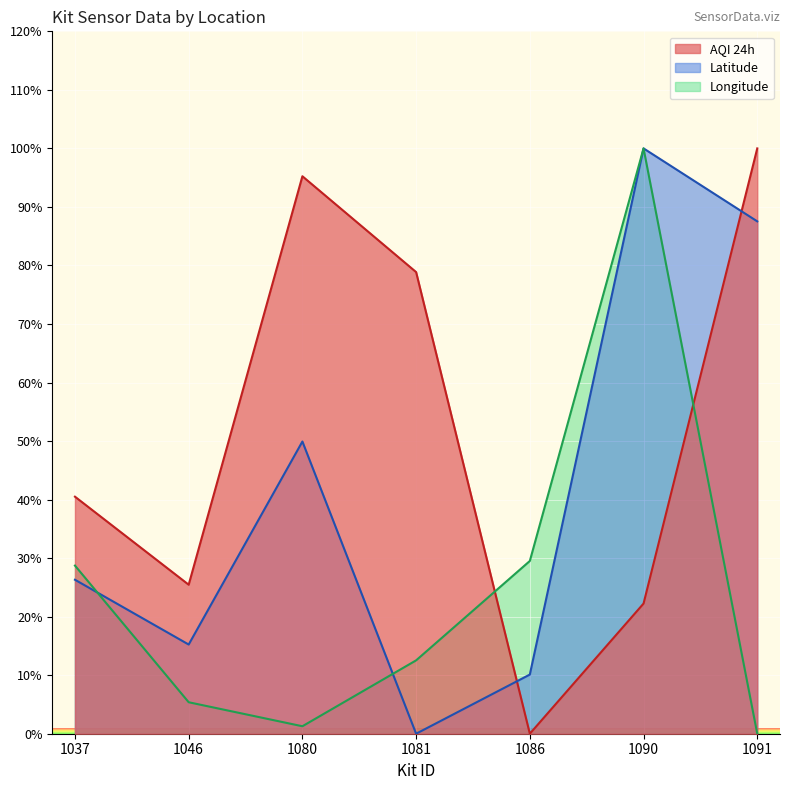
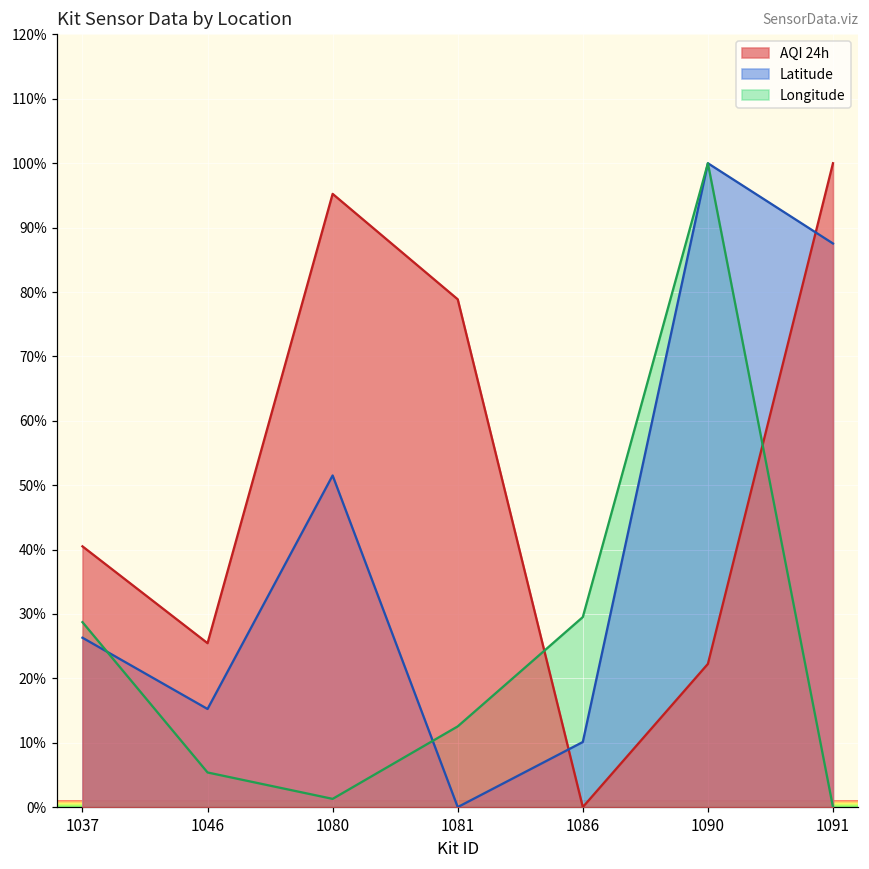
Latitude, 1080: 50% -> 52%
